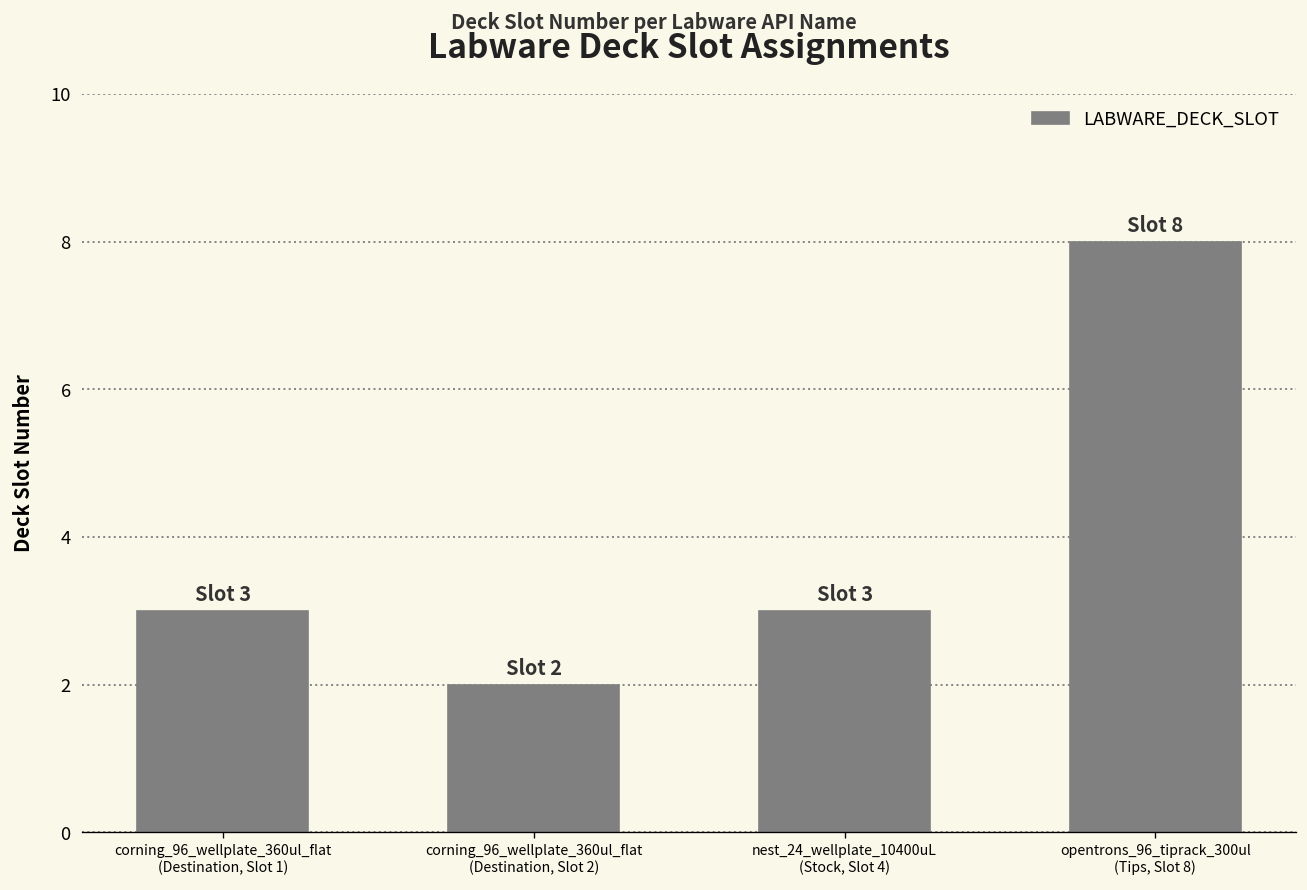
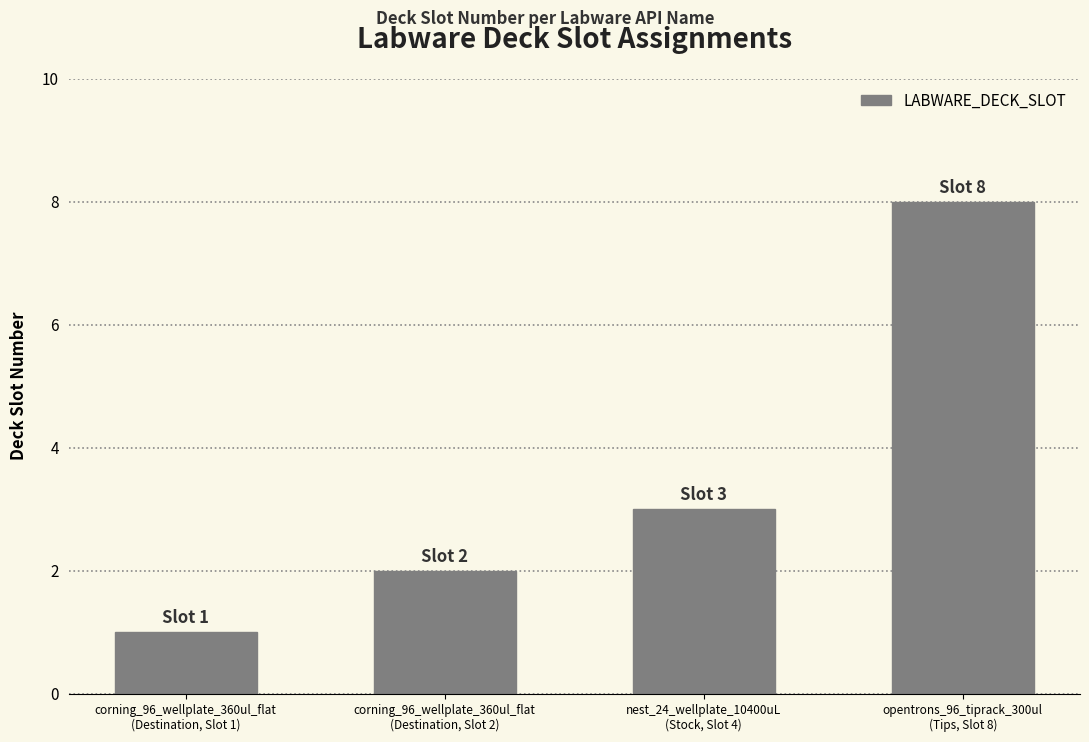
corning_96_wellplate_360ul_flat (Destination, Slot 1): 3 -> 1
